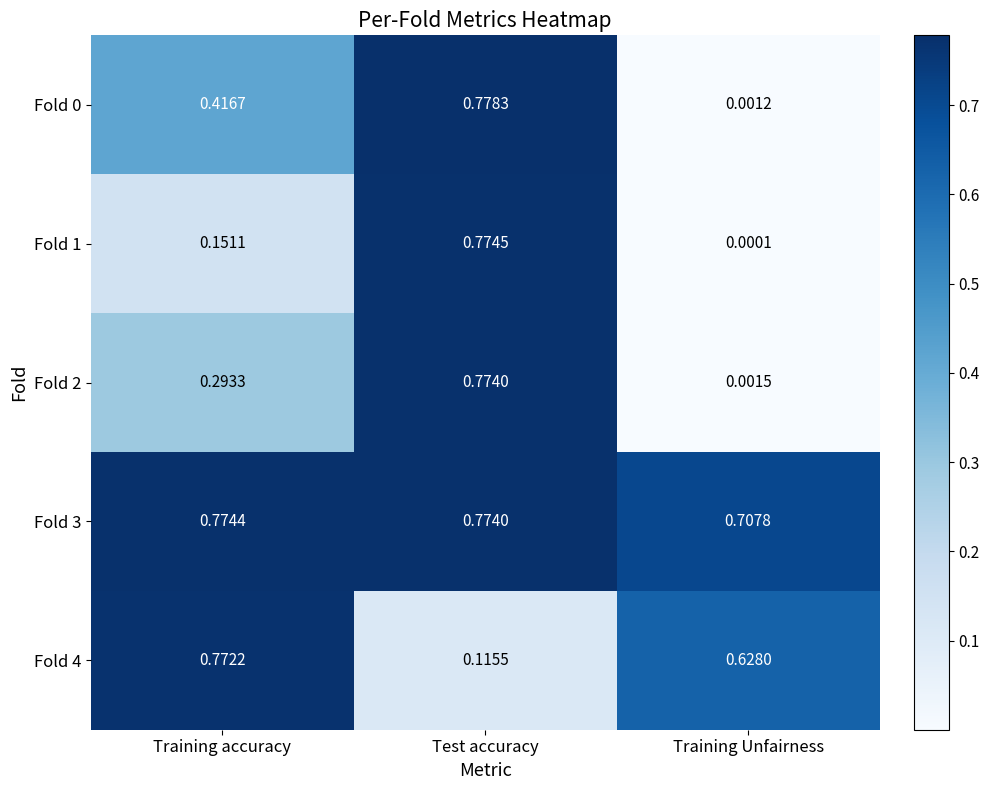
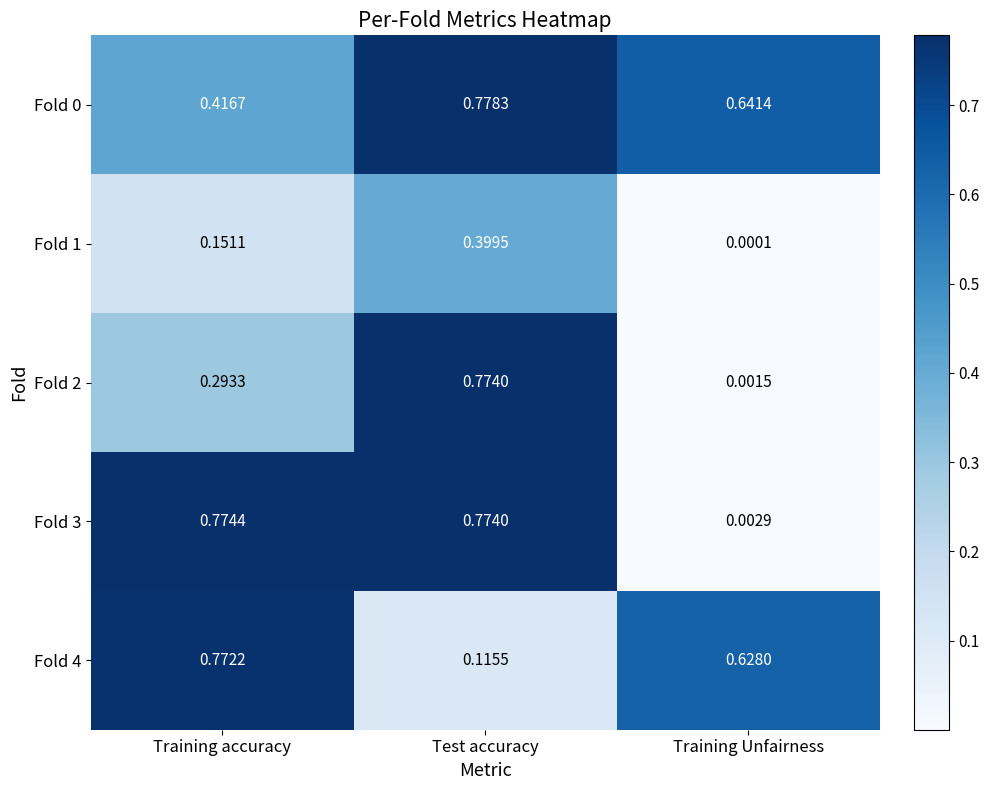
Fold 0, Training Unfairness: 0.0012 -> 0.6414
Fold 1, Test accuracy: 0.7745 -> 0.3995
Fold 3, Training Unfairness: 0.7078 -> 0.0029
